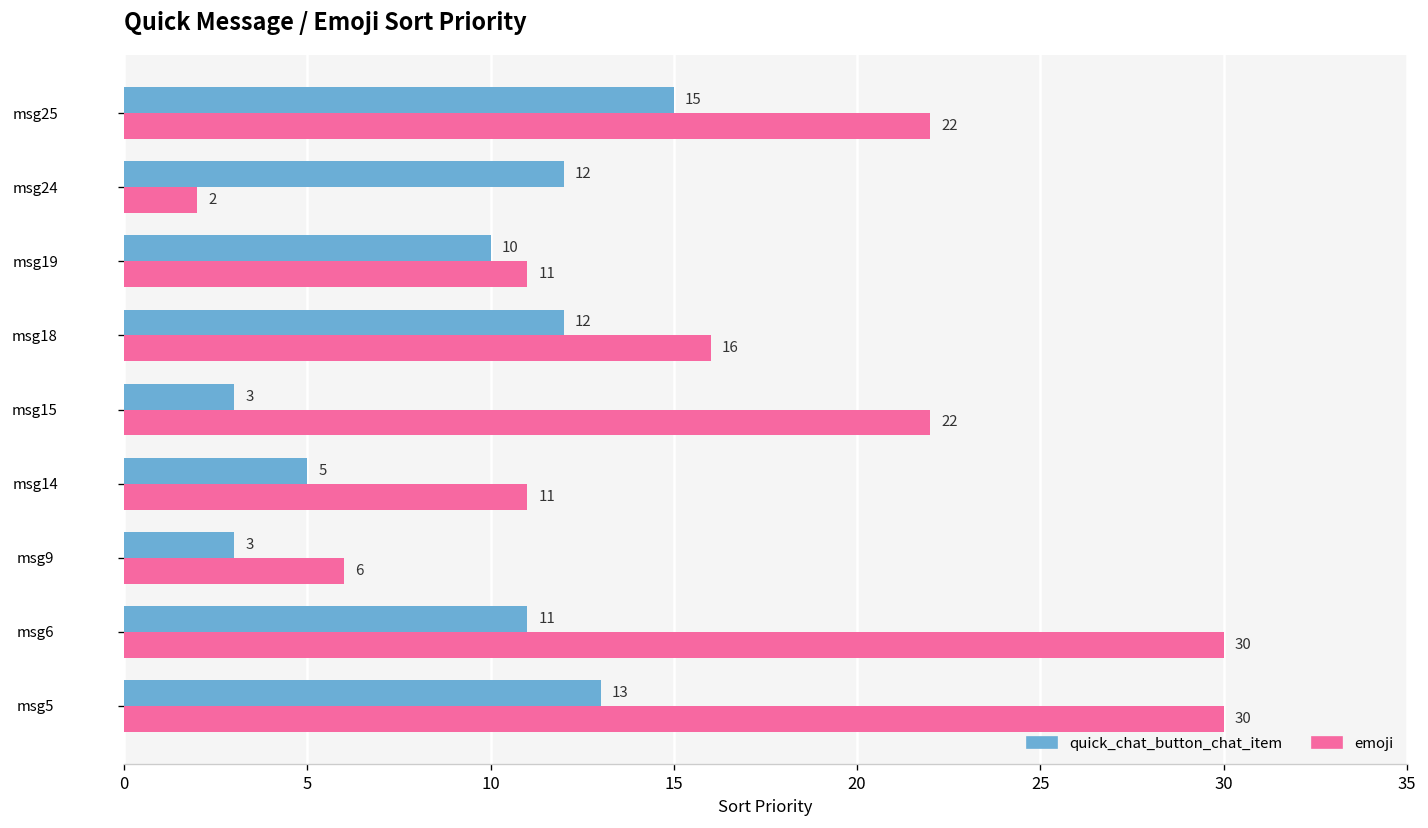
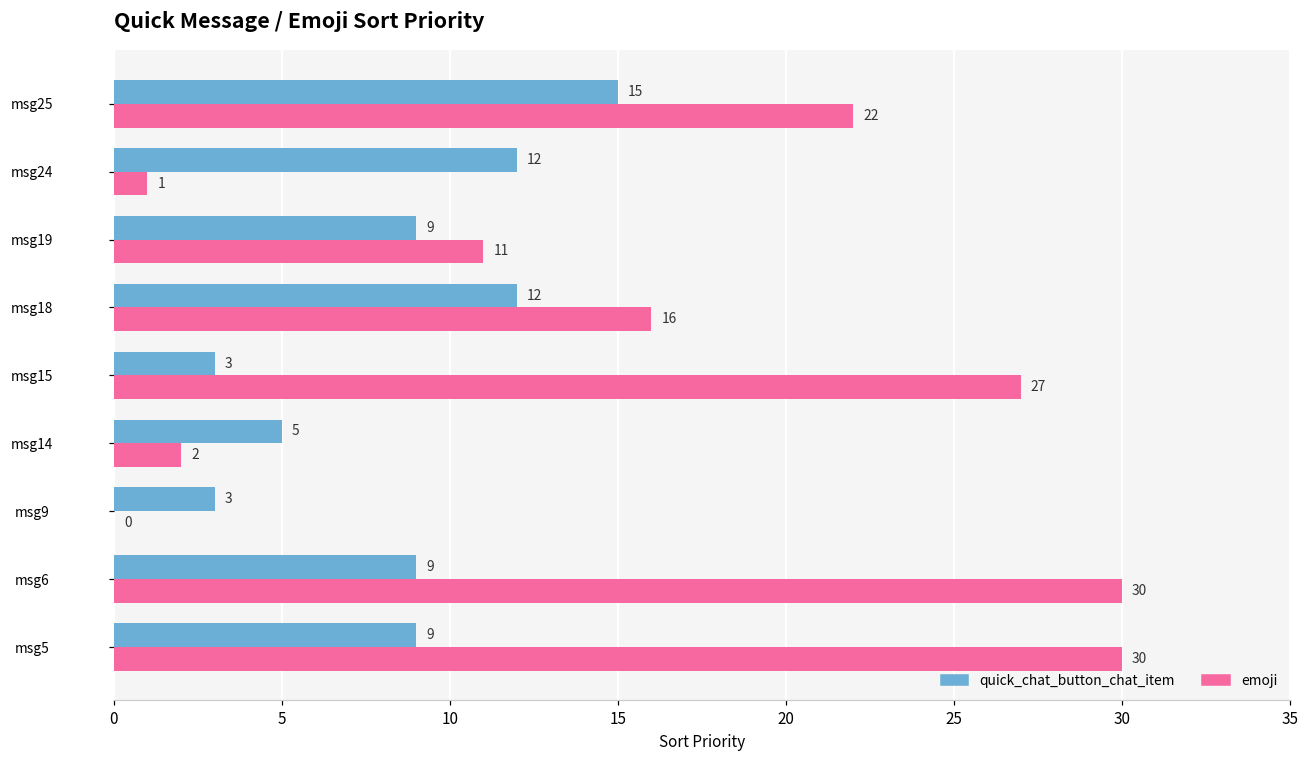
emoji, msg24: 2 -> 1
quick_chat_button_chat_item, msg19: 10 -> 9
emoji, msg15: 22 -> 27
emoji, msg14: 11 -> 2
emoji, msg9: 6 -> 0
quick_chat_button_chat_item, msg6: 11 -> 9
quick_chat_button_chat_item, msg5: 13 -> 9
